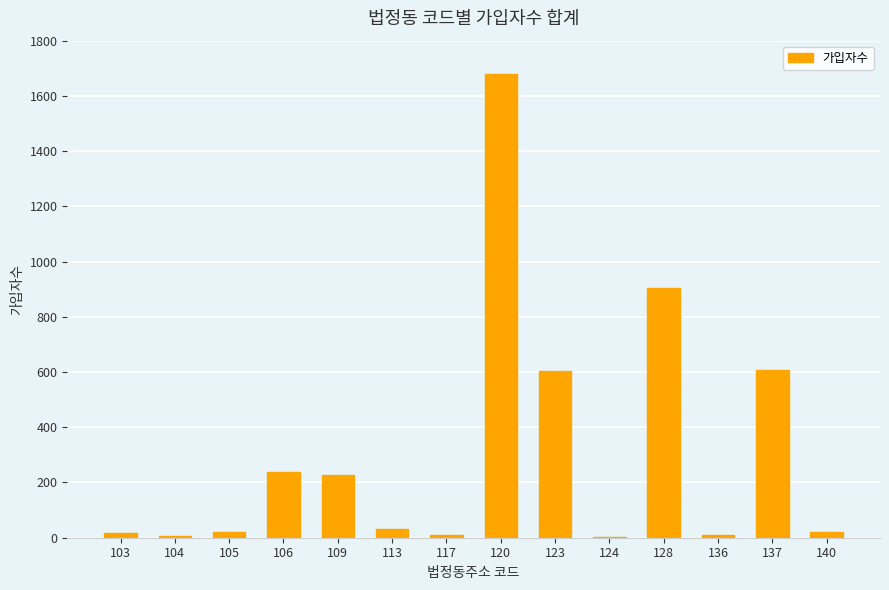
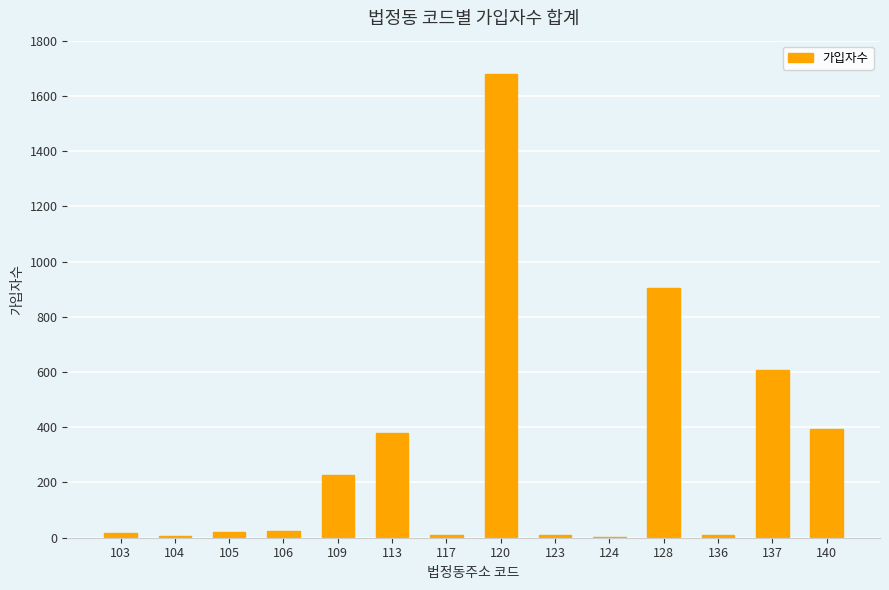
106: 240 -> 20
113: 30 -> 380
123: 600 -> 10
140: 20 -> 390
